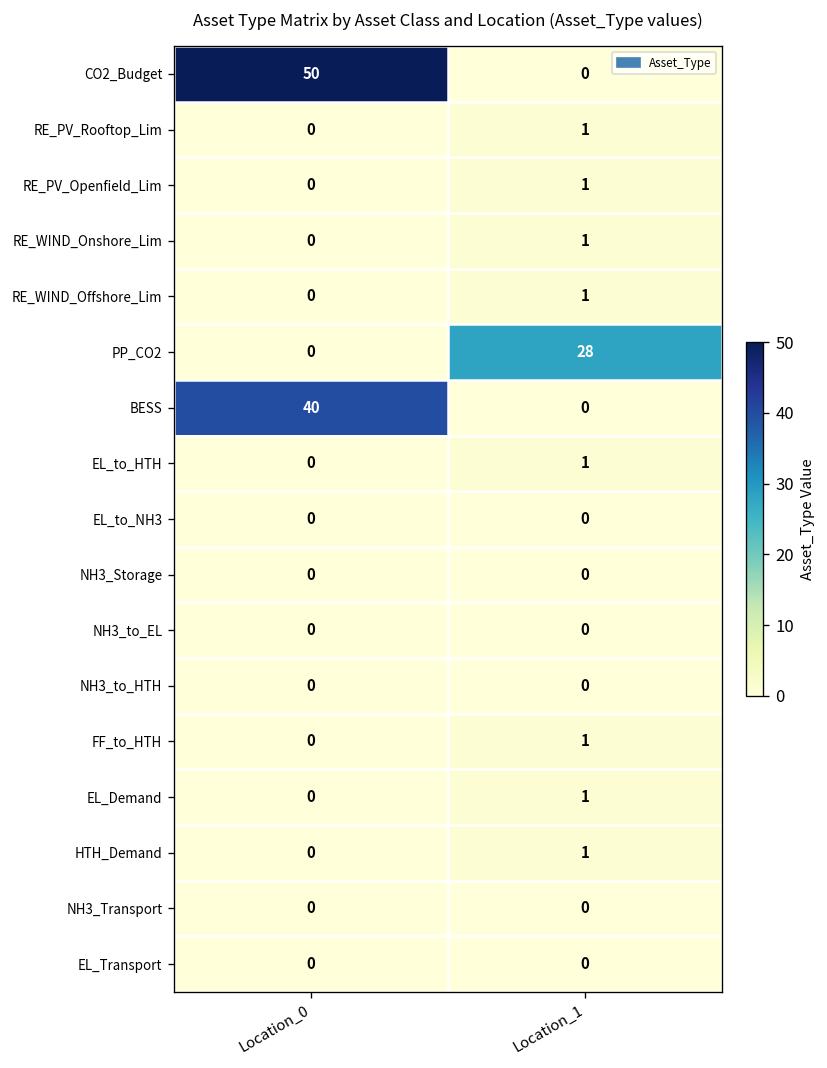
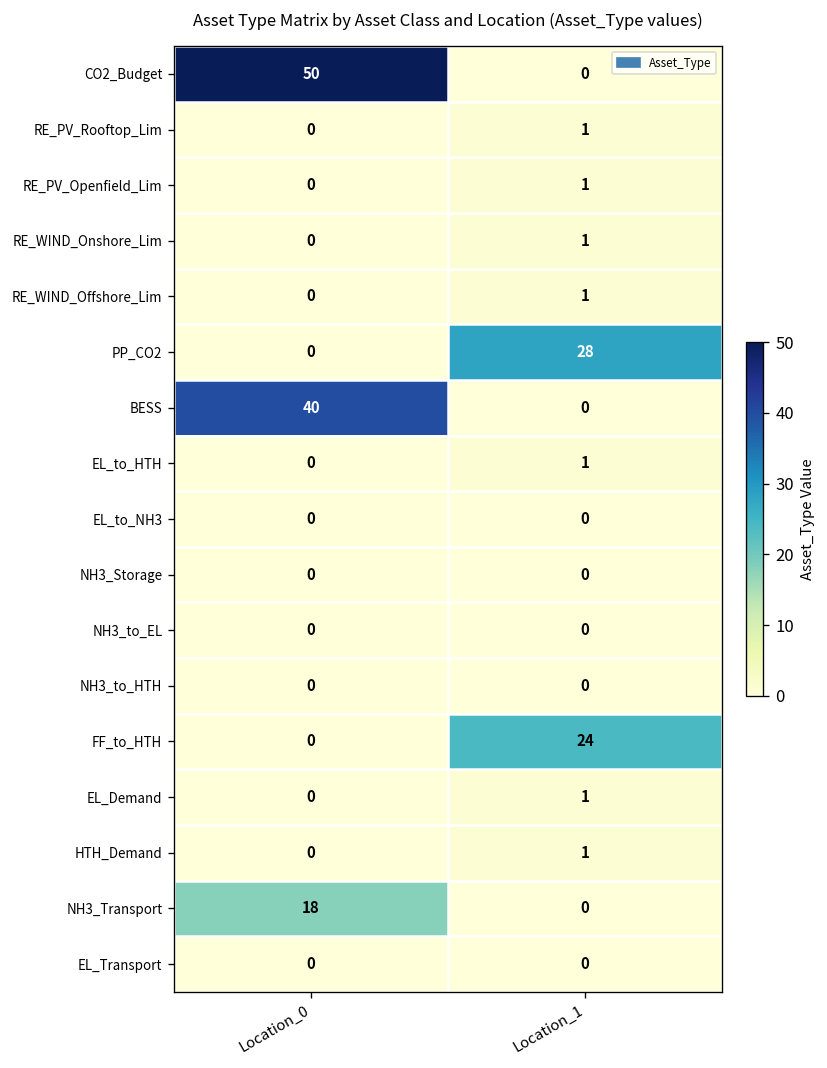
FF_to_HTH, Location_1: 1 -> 24
NH3_Transport, Location_0: 0 -> 18
